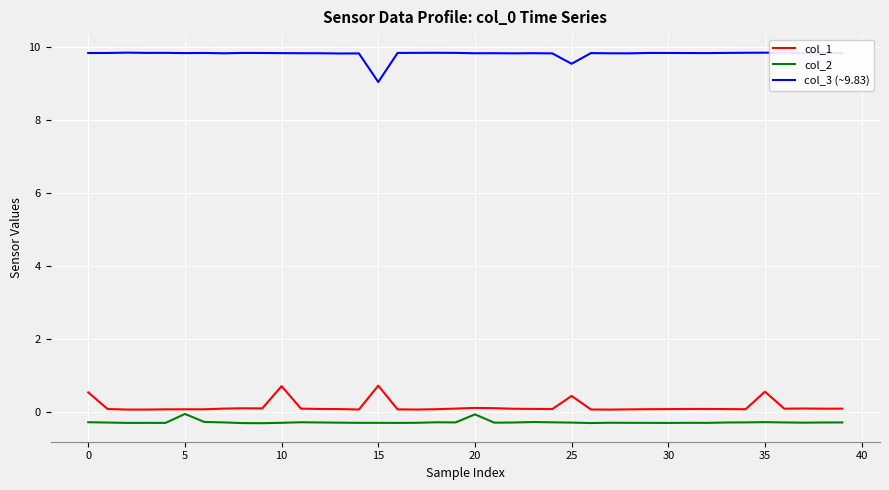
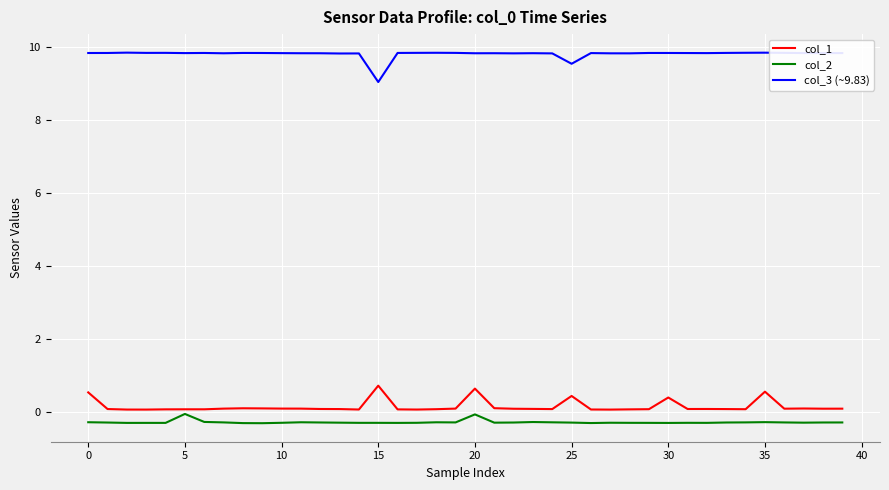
col_1, 10: 0.7 -> 0.1
col_1, 20: 0.1 -> 0.6
col_1, 30: 0.1 -> 0.4
